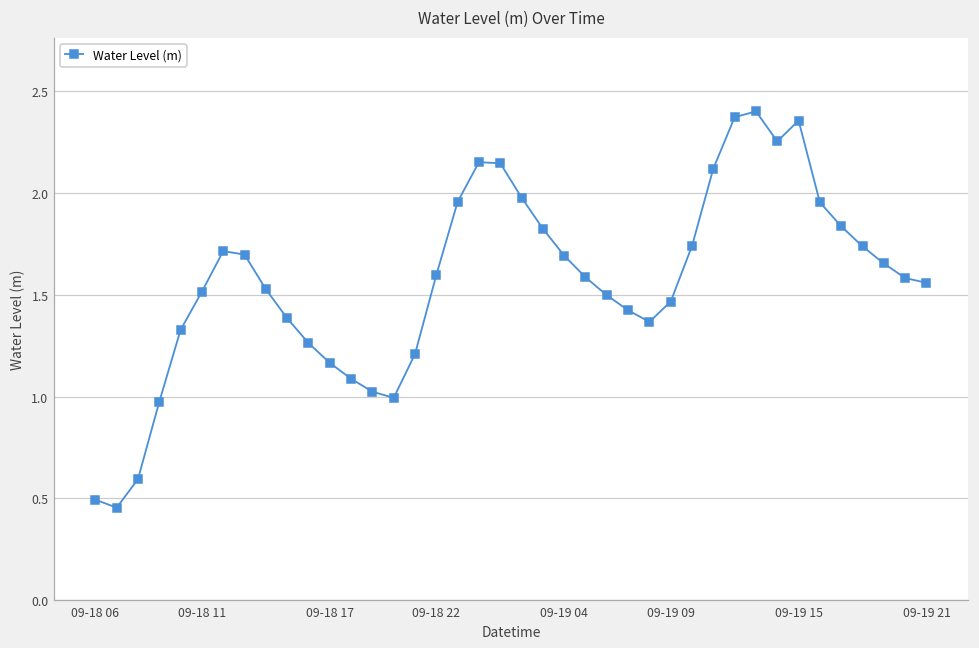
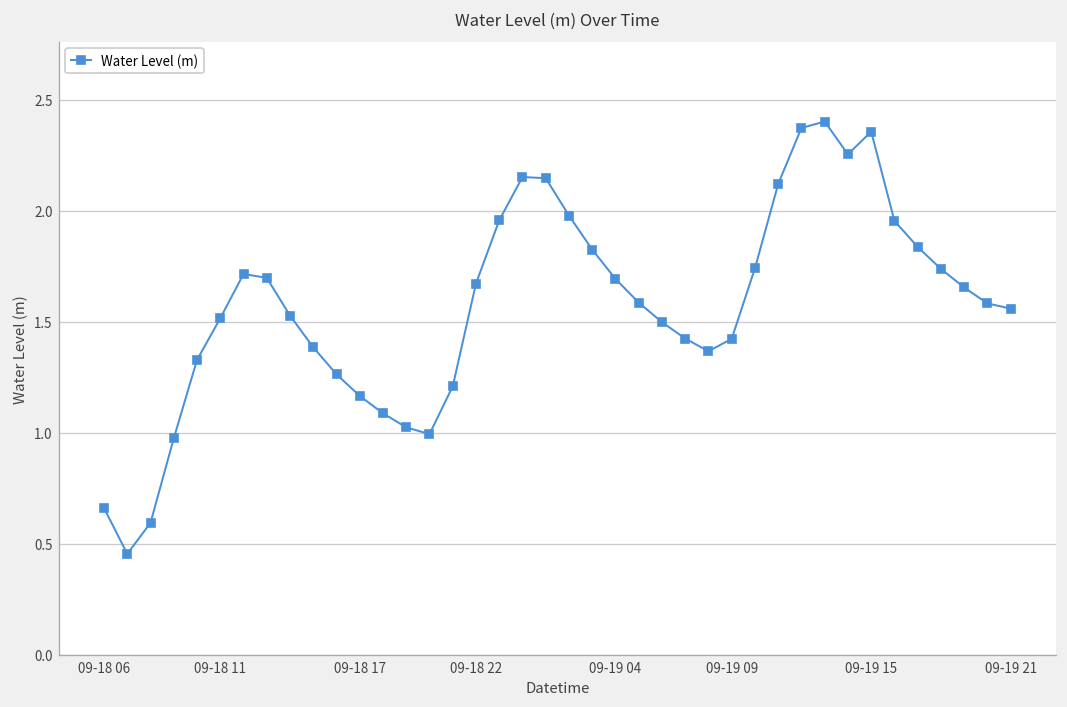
09-18 06: 0.49 -> 0.66
09-18 22: 1.60 -> 1.67
09-19 09: 1.47 -> 1.42
